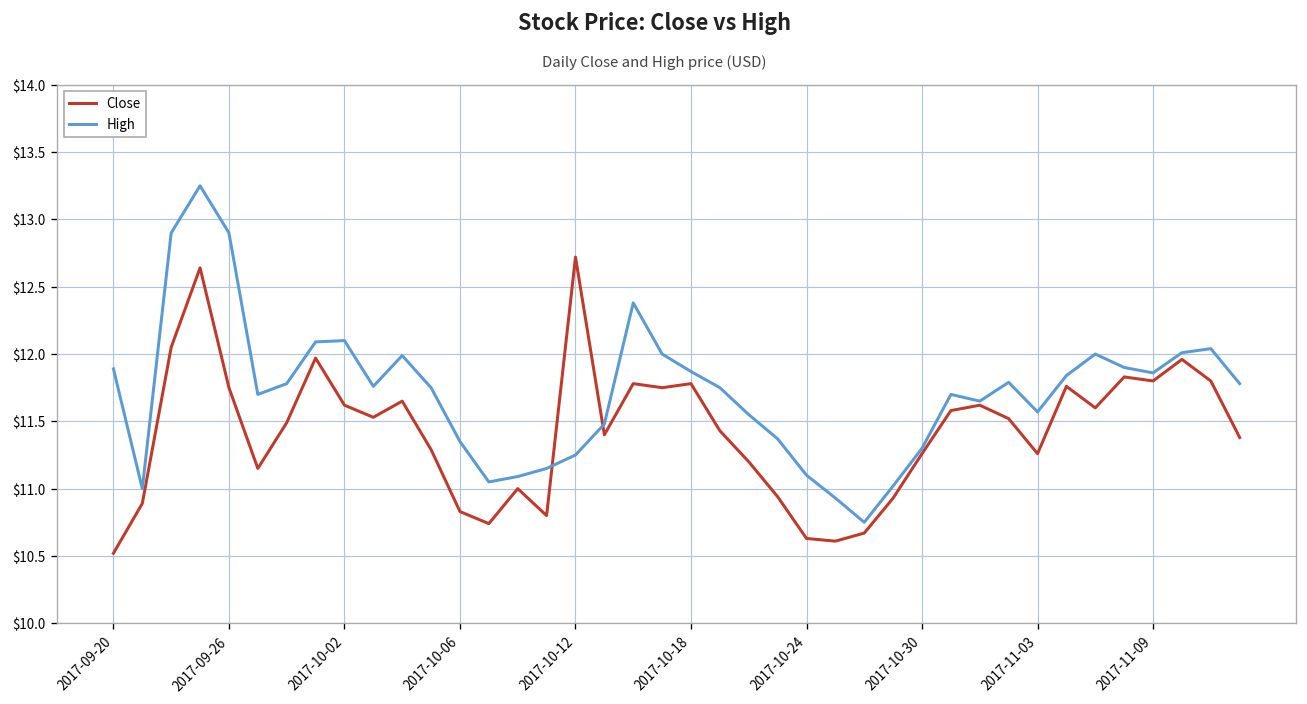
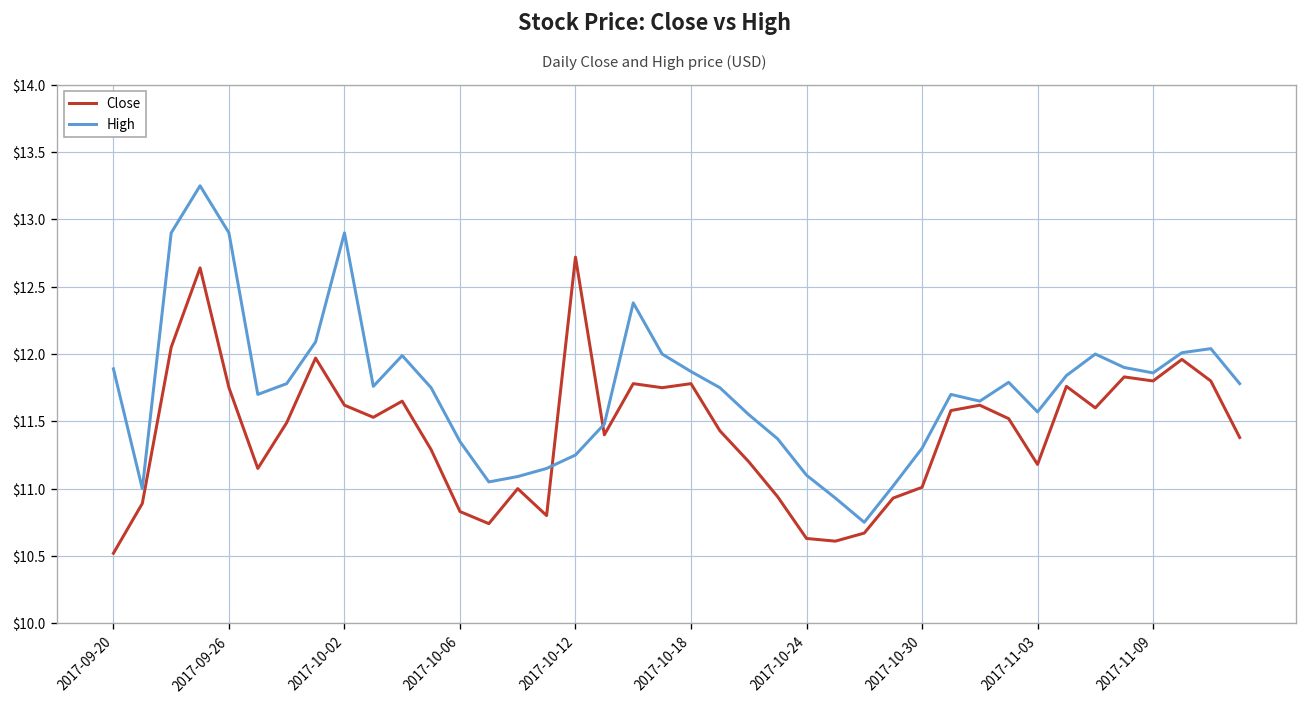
High, 2017-10-02: $12.1 -> $12.9
Close, 2017-10-30: $11.26 -> $11.01
Close, 2017-11-03: $11.26 -> $11.18
